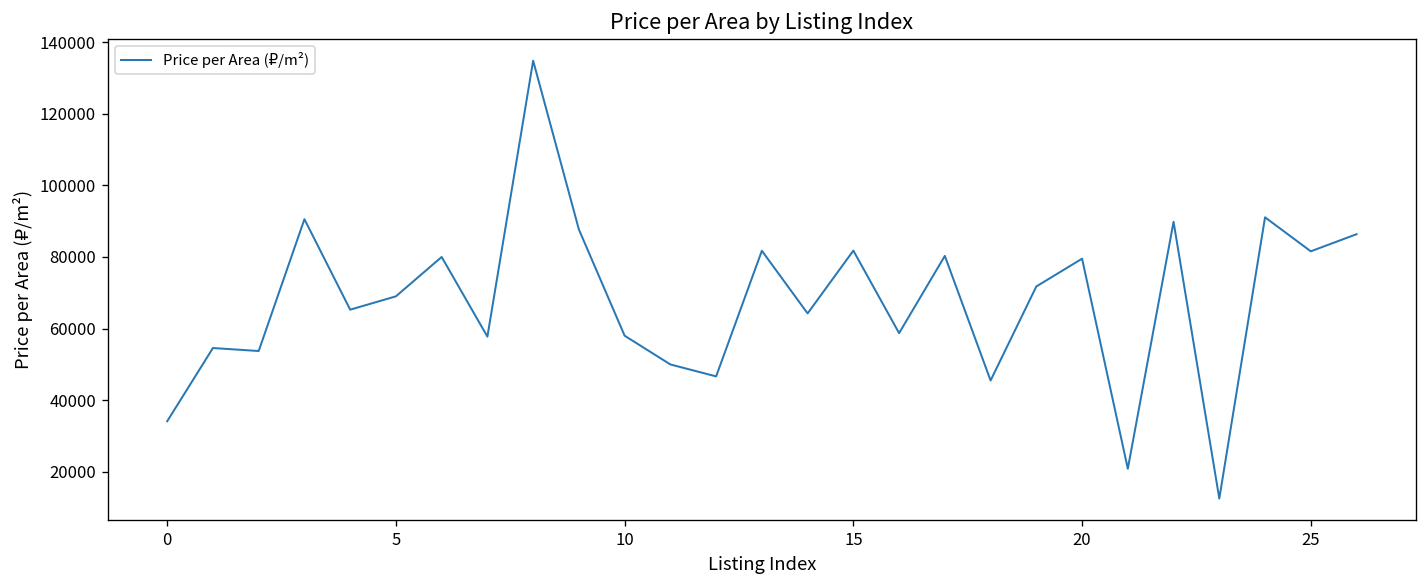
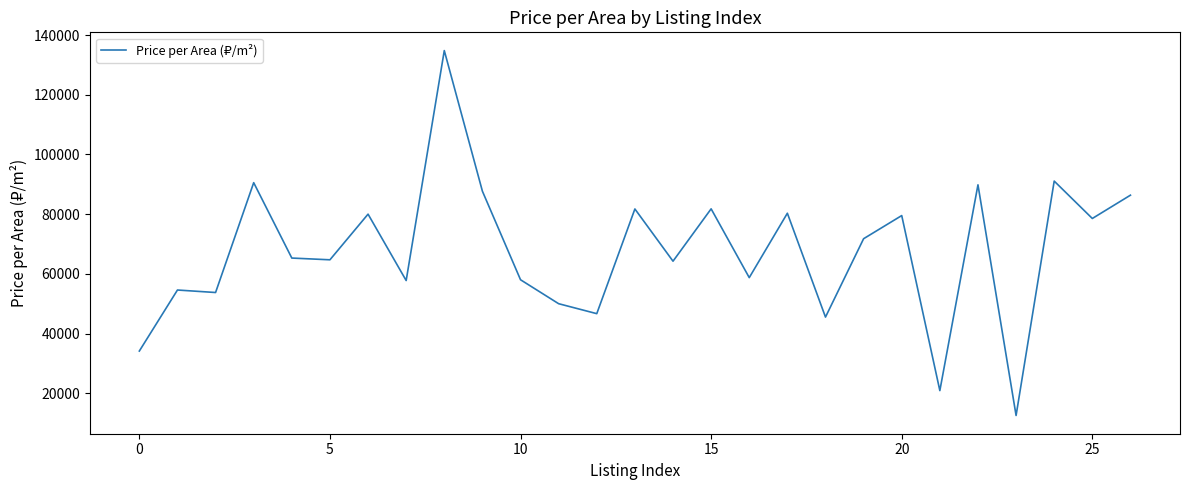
5: 69000 -> 65000
25: 82000 -> 79000
